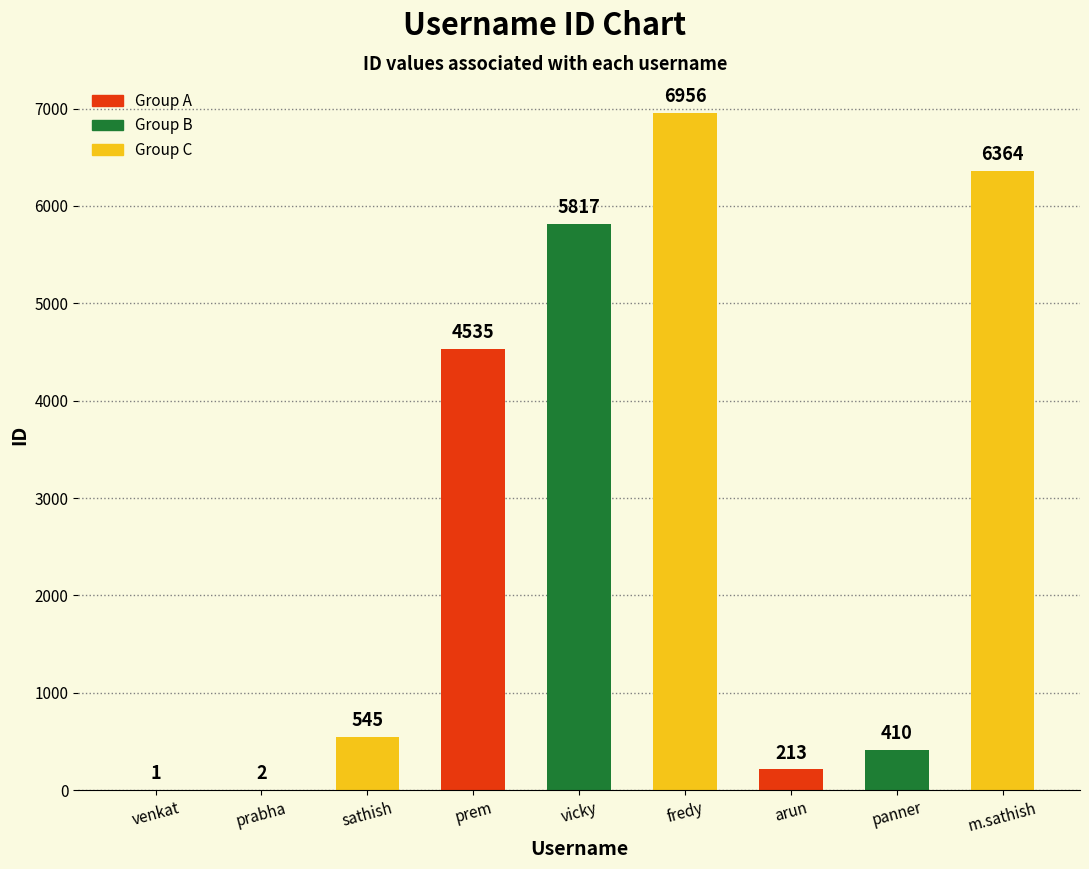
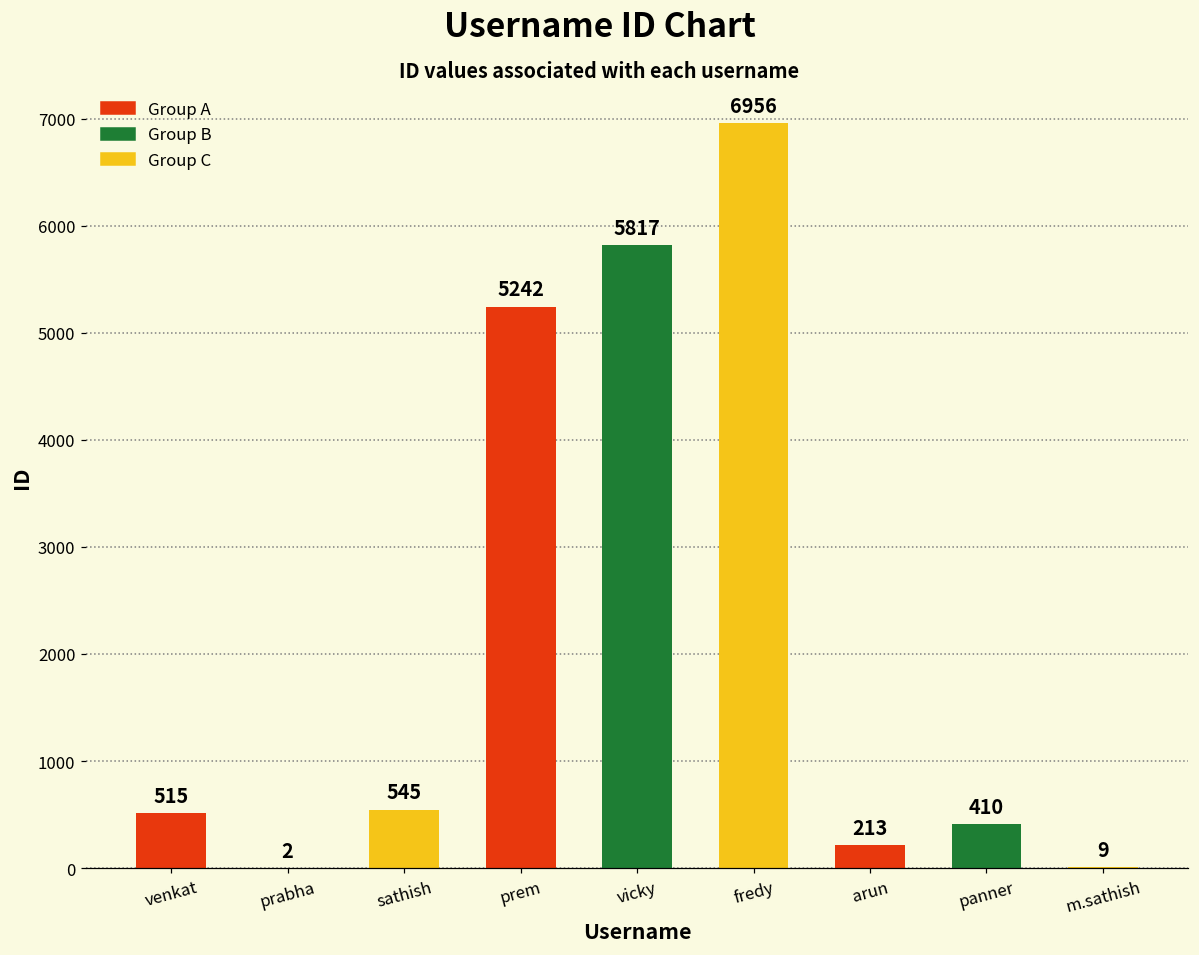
venkat: 1 -> 515
prem: 4535 -> 5242
m.sathish: 6364 -> 9
